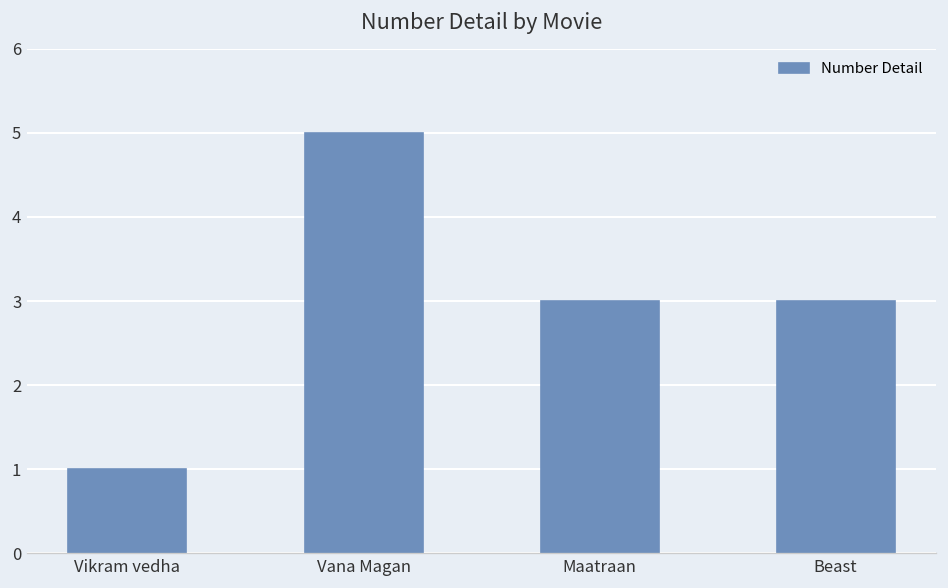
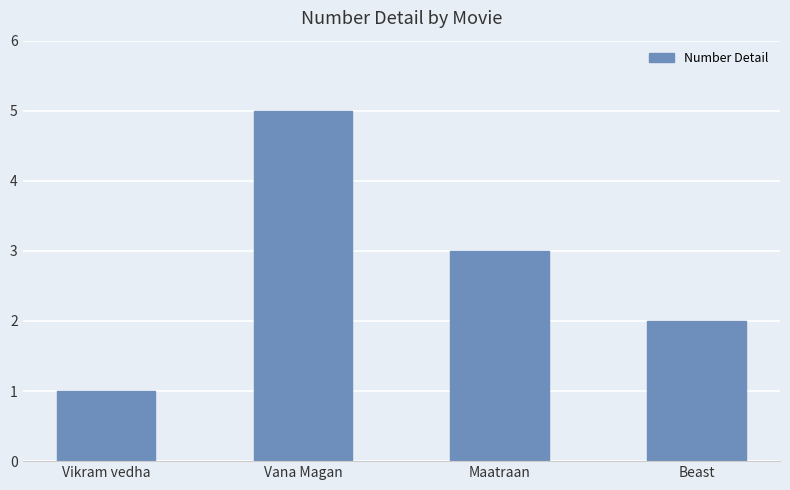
Beast: 3 -> 2
